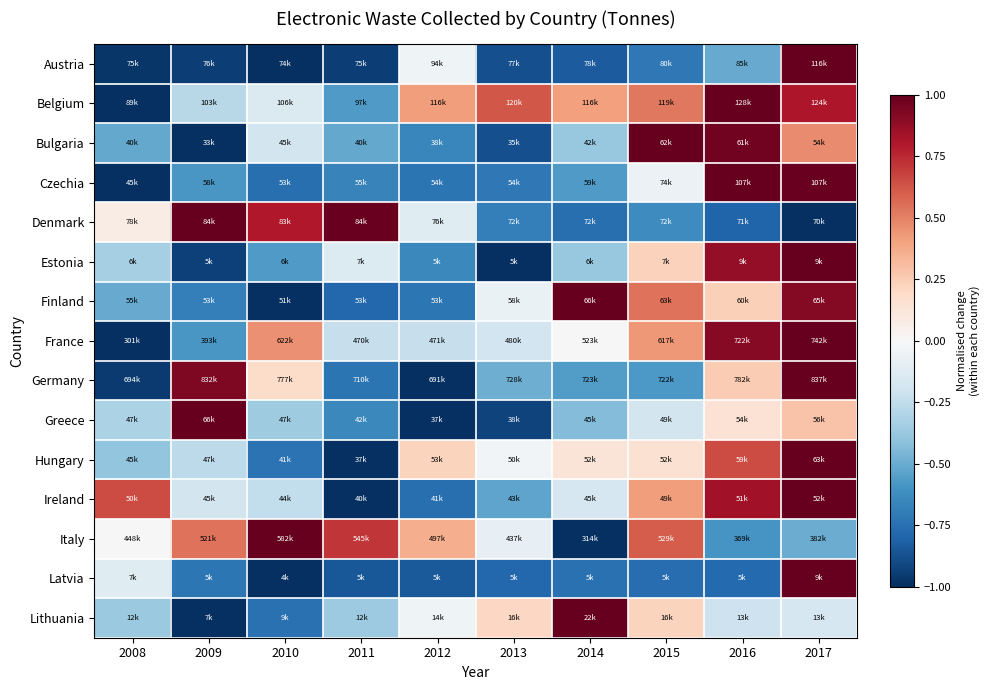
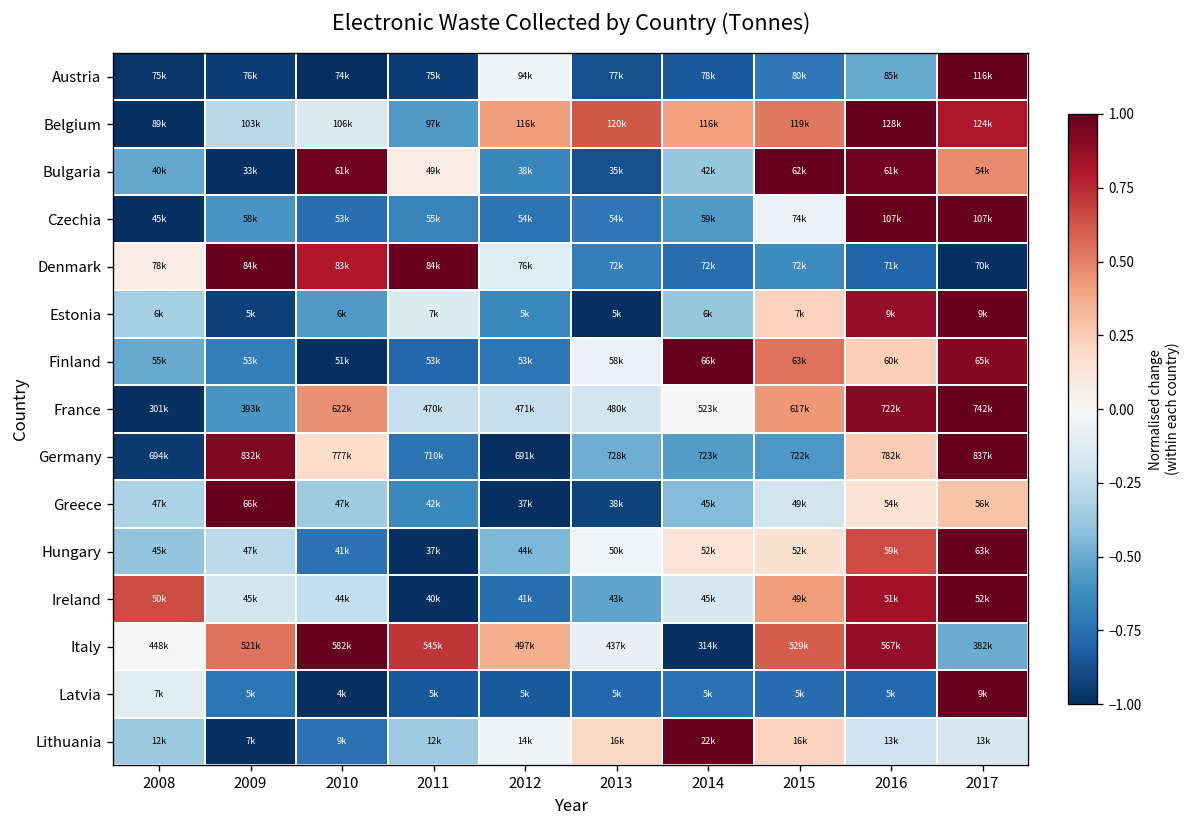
Bulgaria, 2010: 45k -> 61k
Bulgaria, 2011: 40k -> 49k
Hungary, 2012: 53k -> 44k
Italy, 2016: 369k -> 567k
